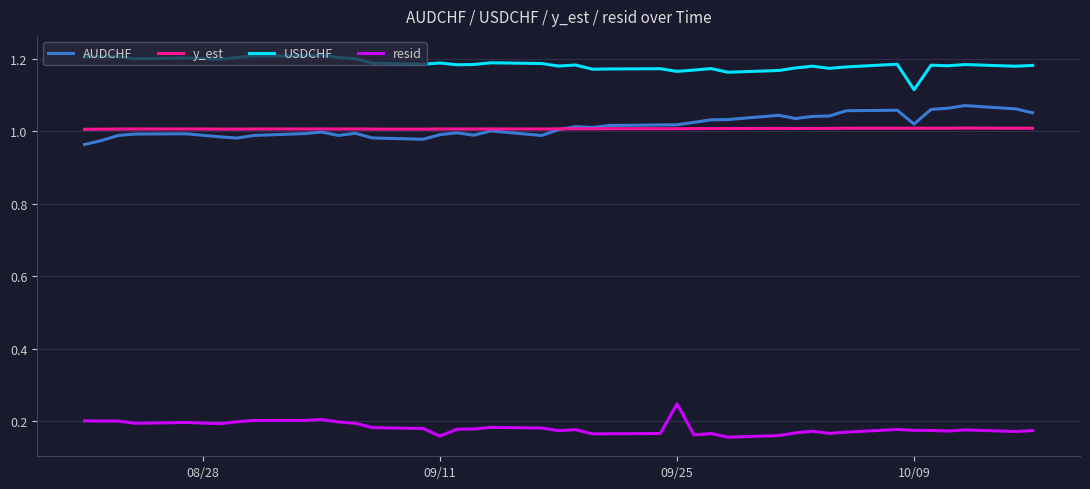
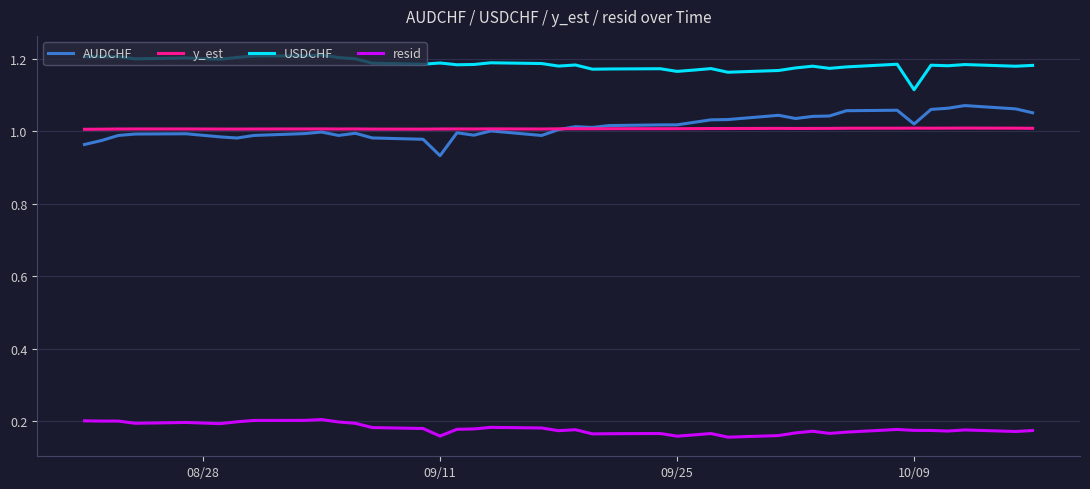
AUDCHF, 09/11: 0.99 -> 0.93
resid, 09/25: 0.25 -> 0.16
